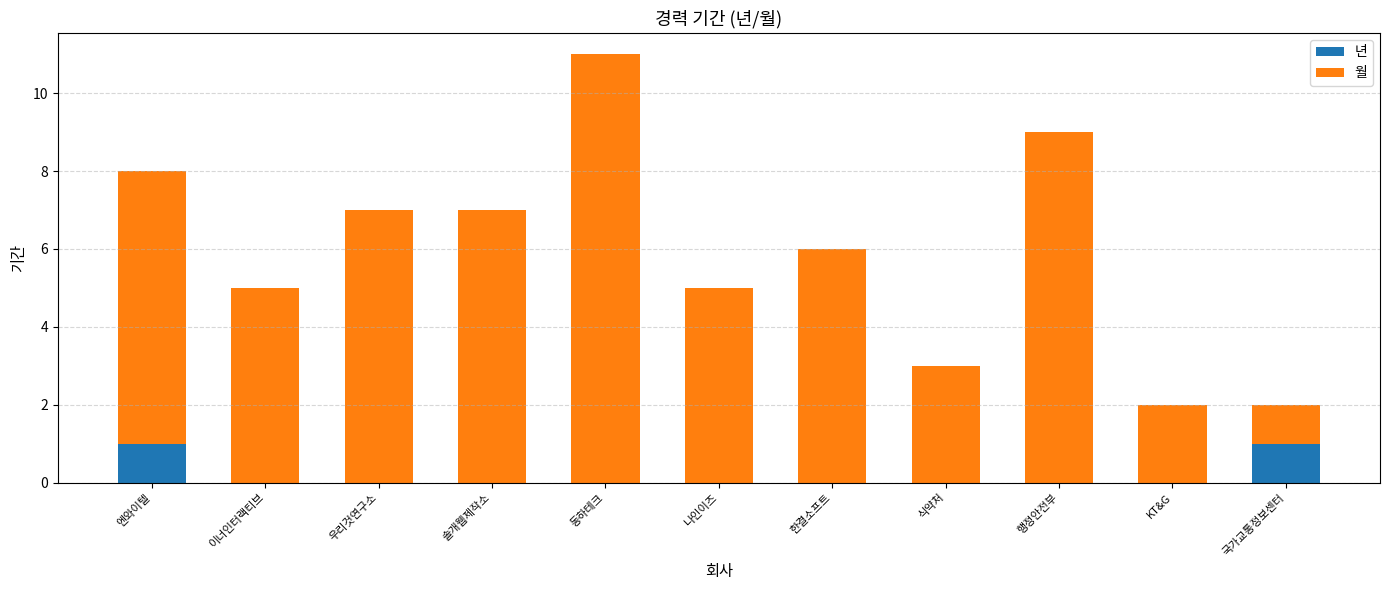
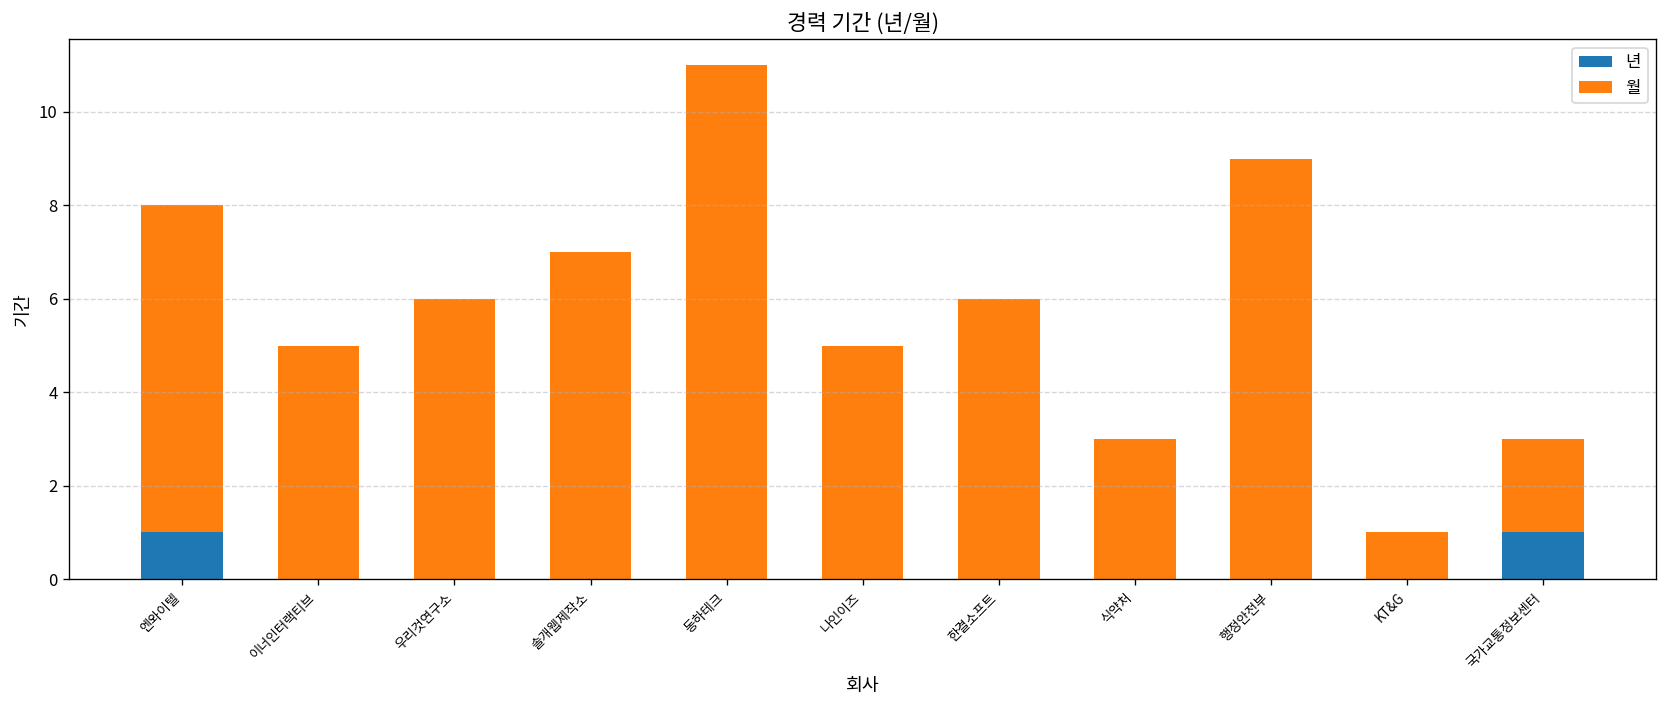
월, 우리것연구소: 7 -> 6
월, KT&G: 2 -> 1
월, 국가교통정보센터: 1 -> 2
